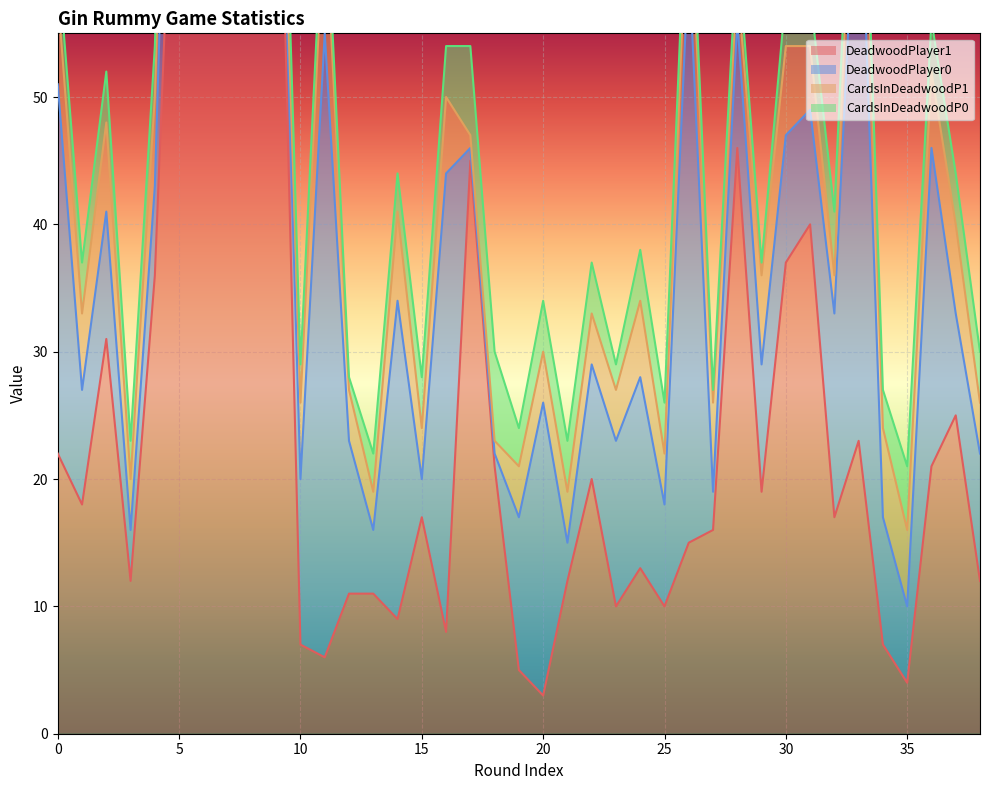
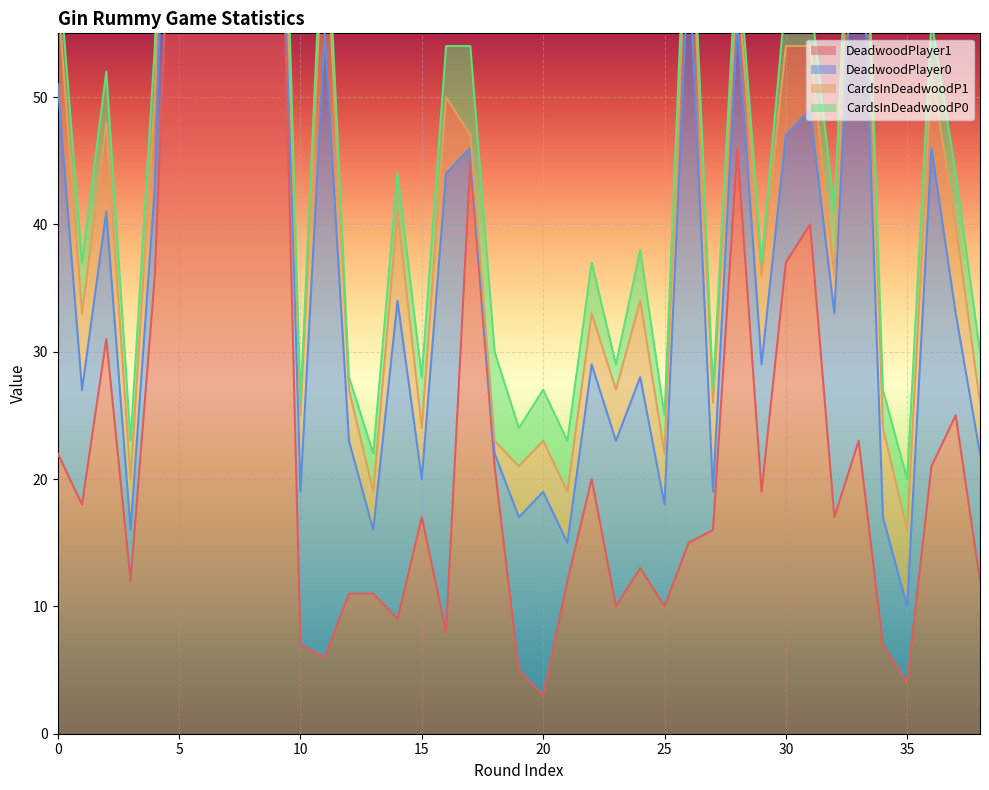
DeadwoodPlayer0, 10: 13 -> 12
CardsInDeadwoodP0, 10: 3 -> 1
DeadwoodPlayer0, 20: 23 -> 16
CardsInDeadwoodP0, 25: 4 -> 3
CardsInDeadwoodP0, 35: 5 -> 4
